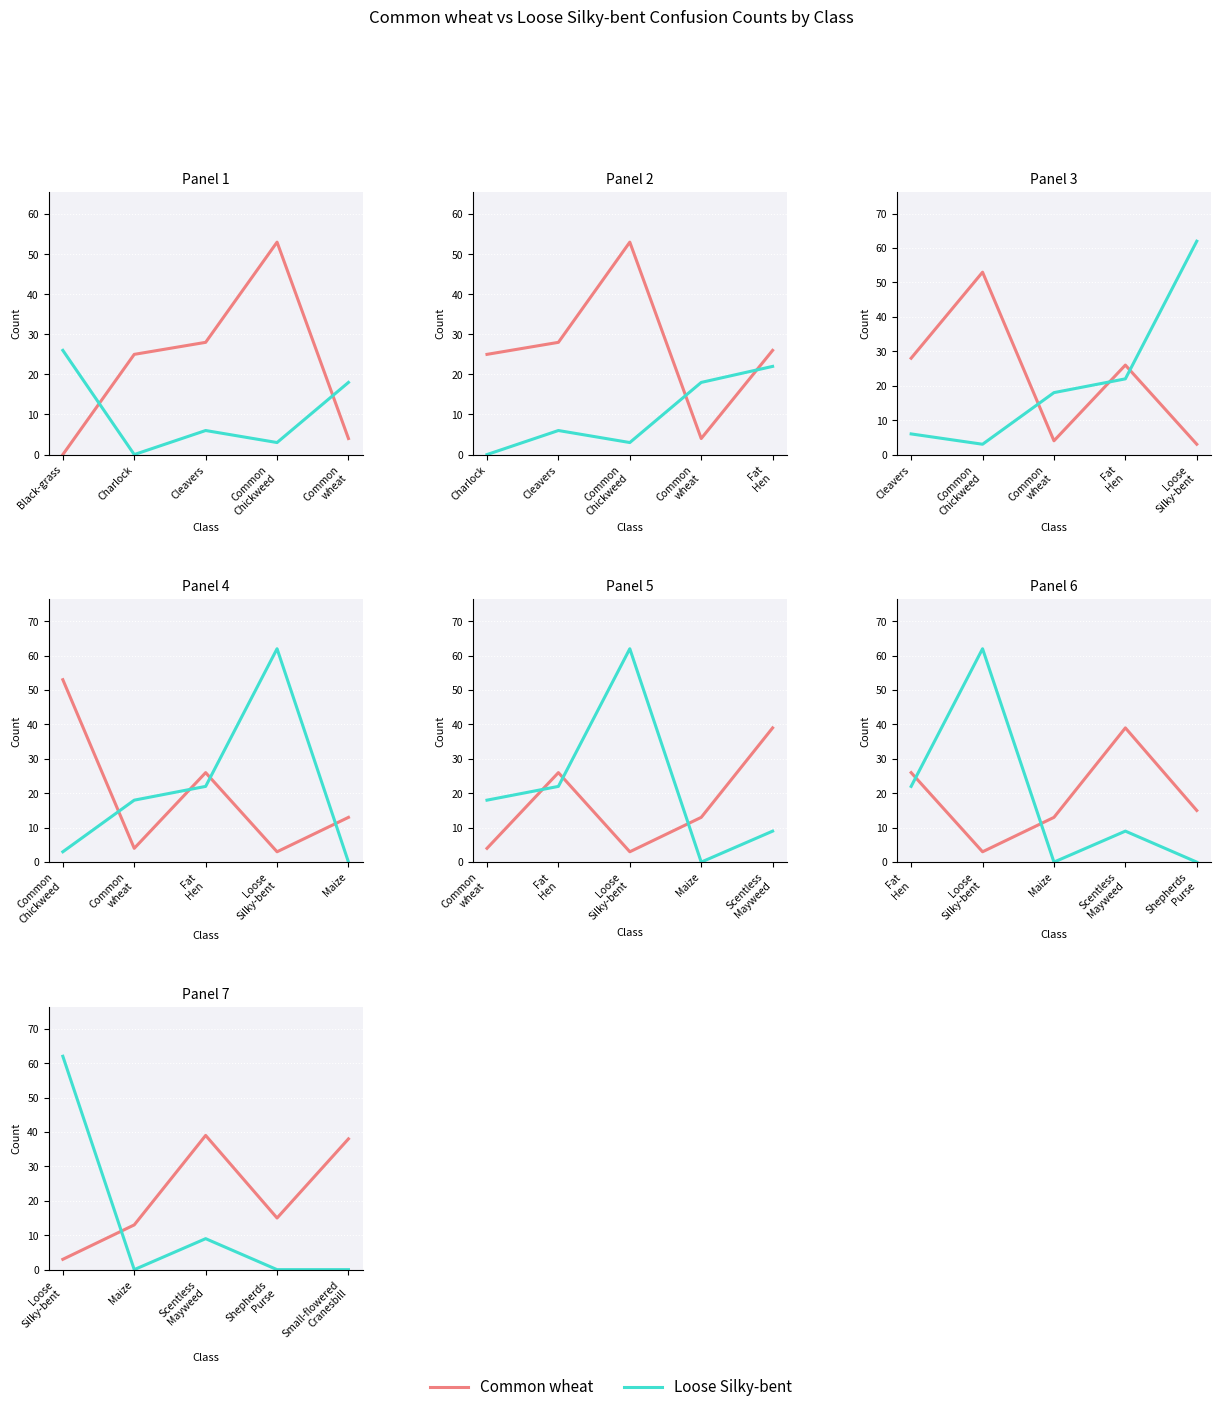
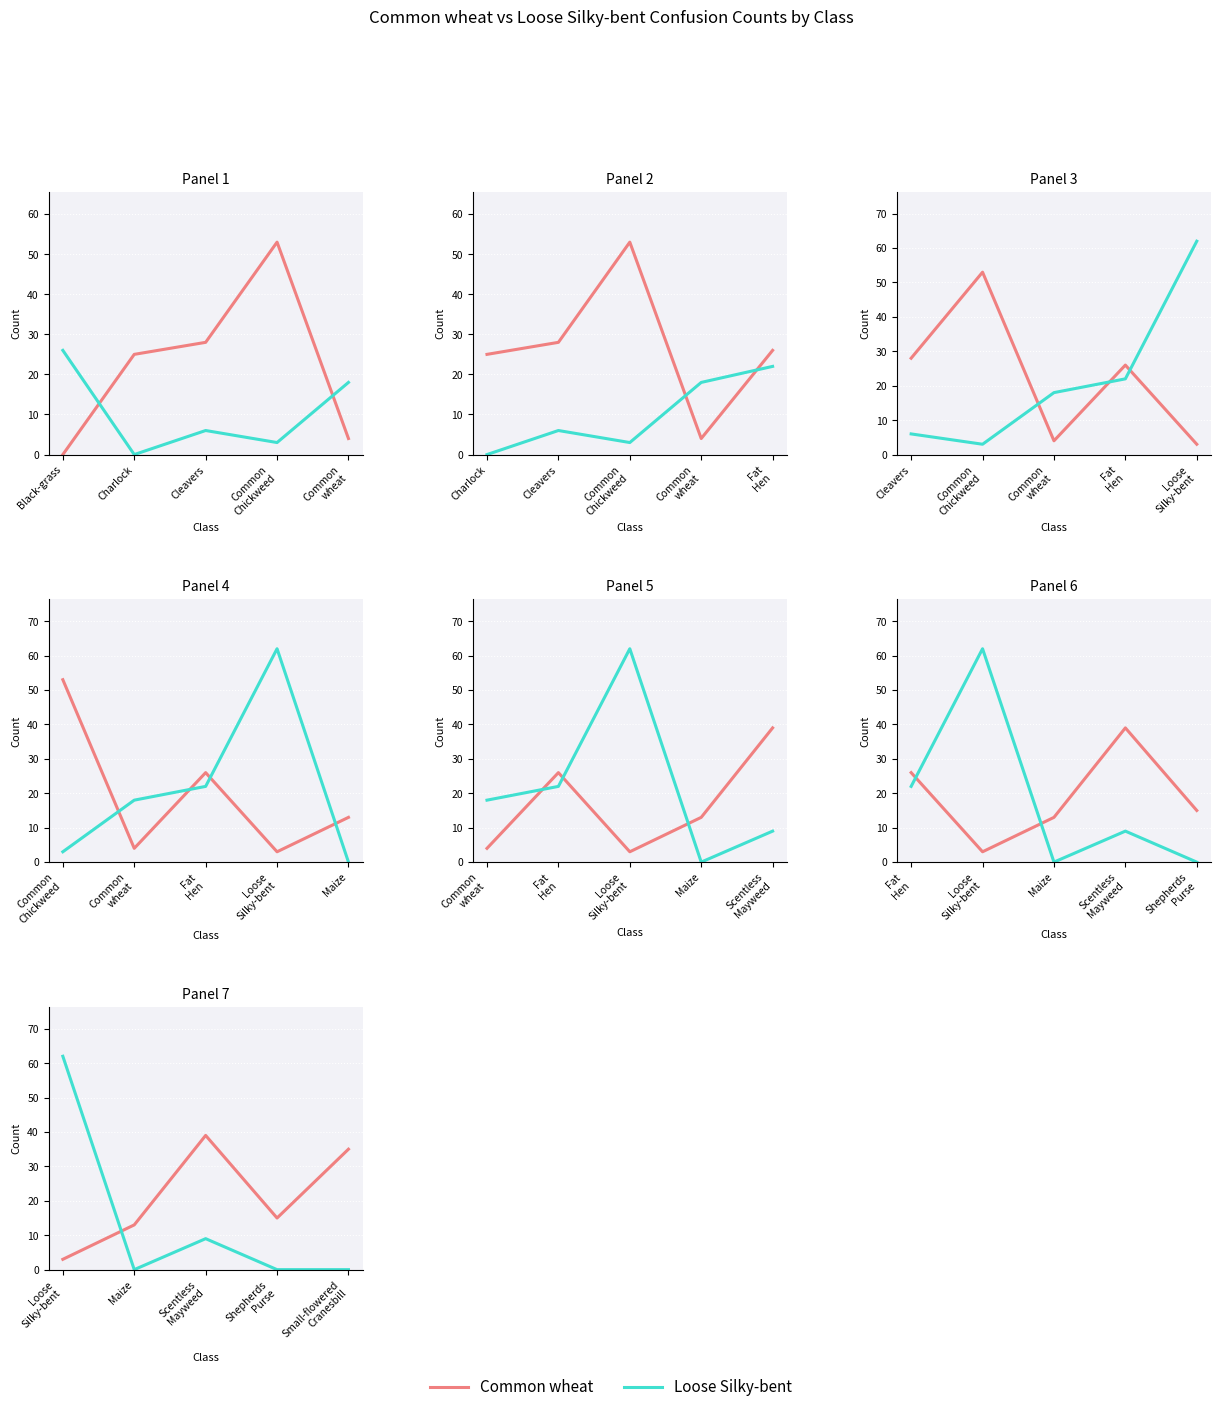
Panel 7, Common wheat, Small-flowered Cranesbill: 38 -> 35
